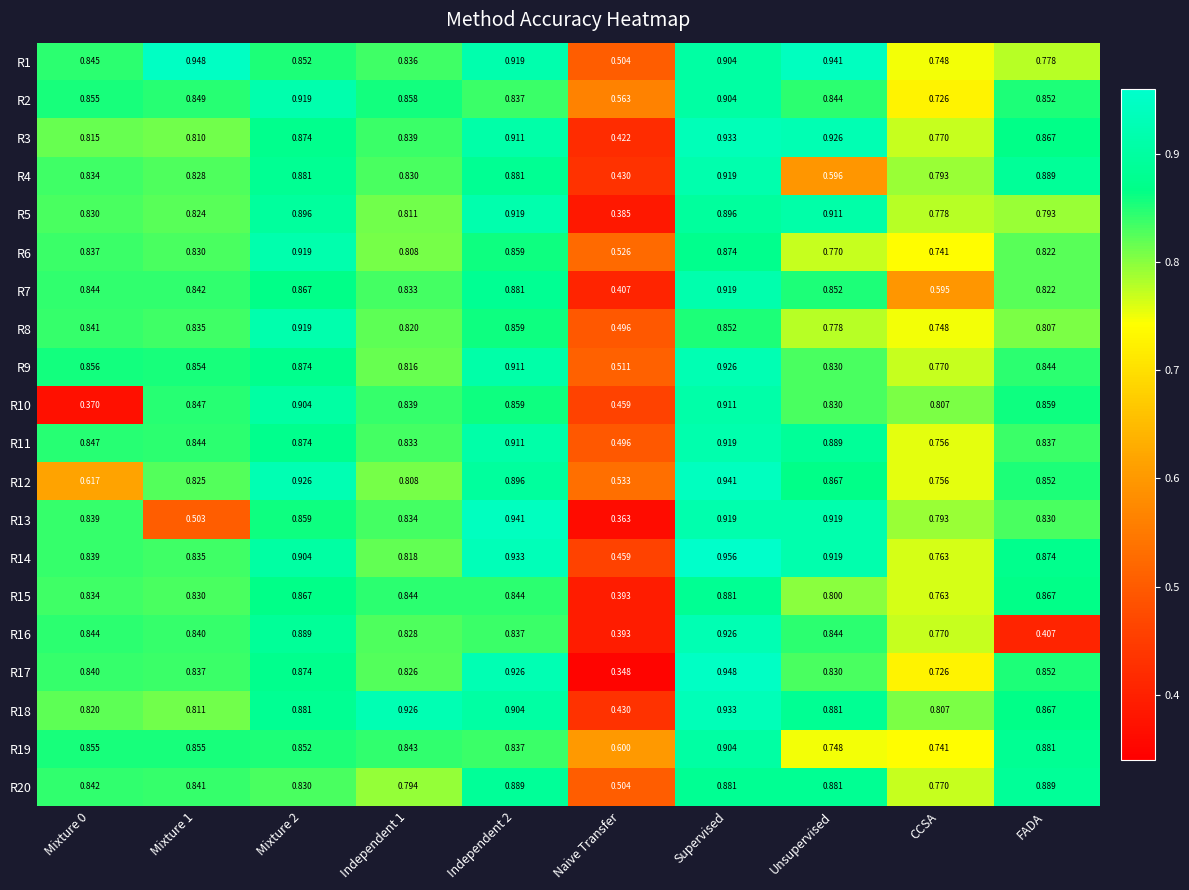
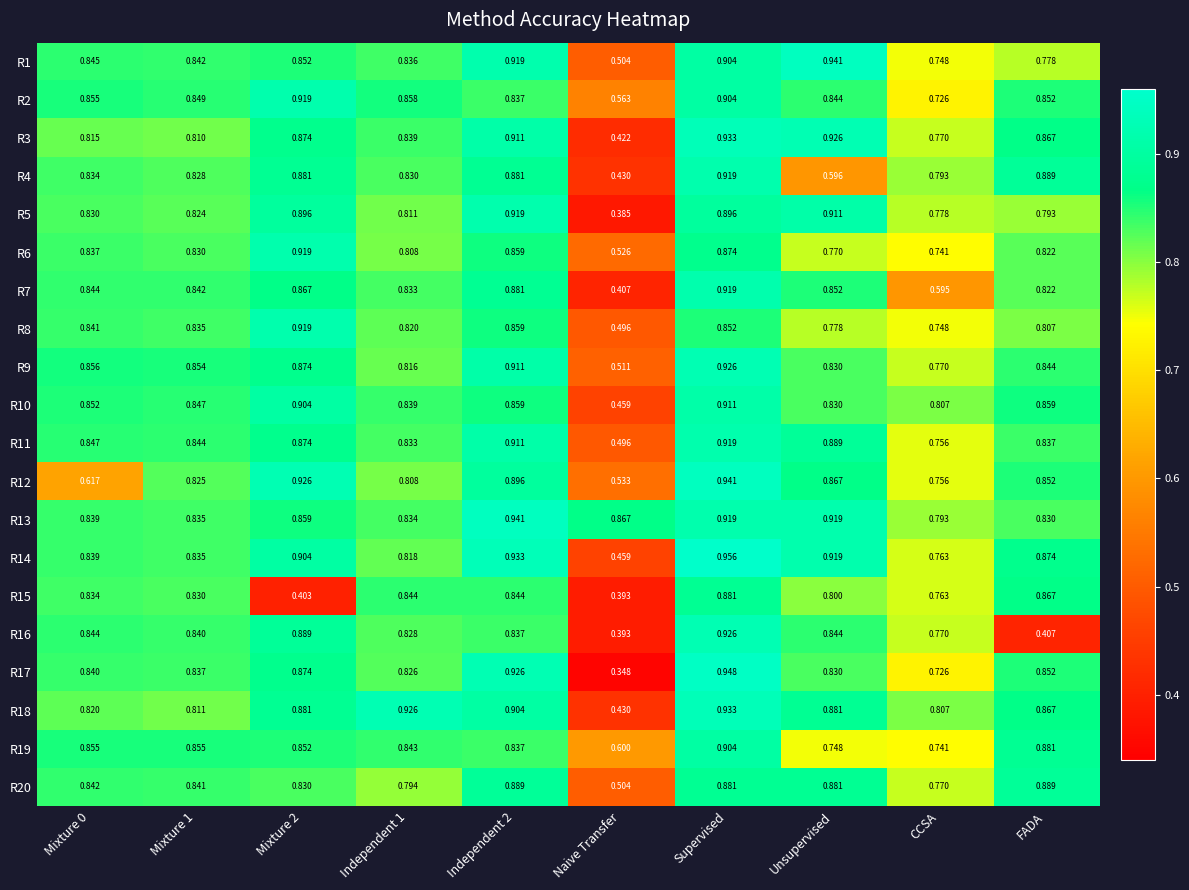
R1, Mixture 1: 0.948 -> 0.842
R10, Mixture 0: 0.370 -> 0.852
R13, Mixture 1: 0.503 -> 0.835
R13, Naive Transfer: 0.363 -> 0.867
R15, Mixture 2: 0.867 -> 0.403
